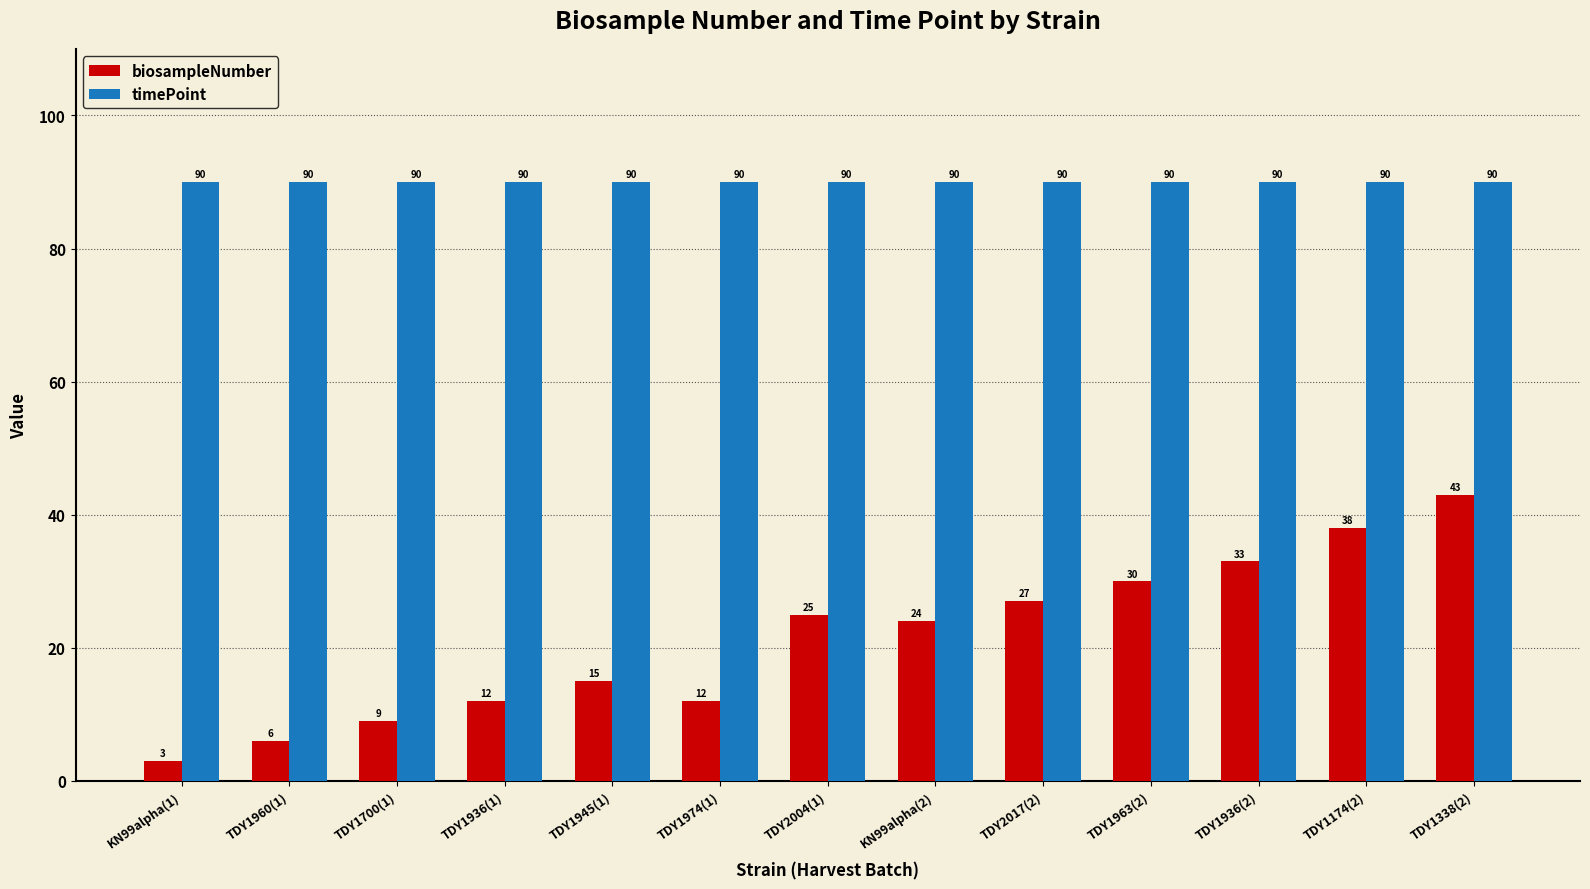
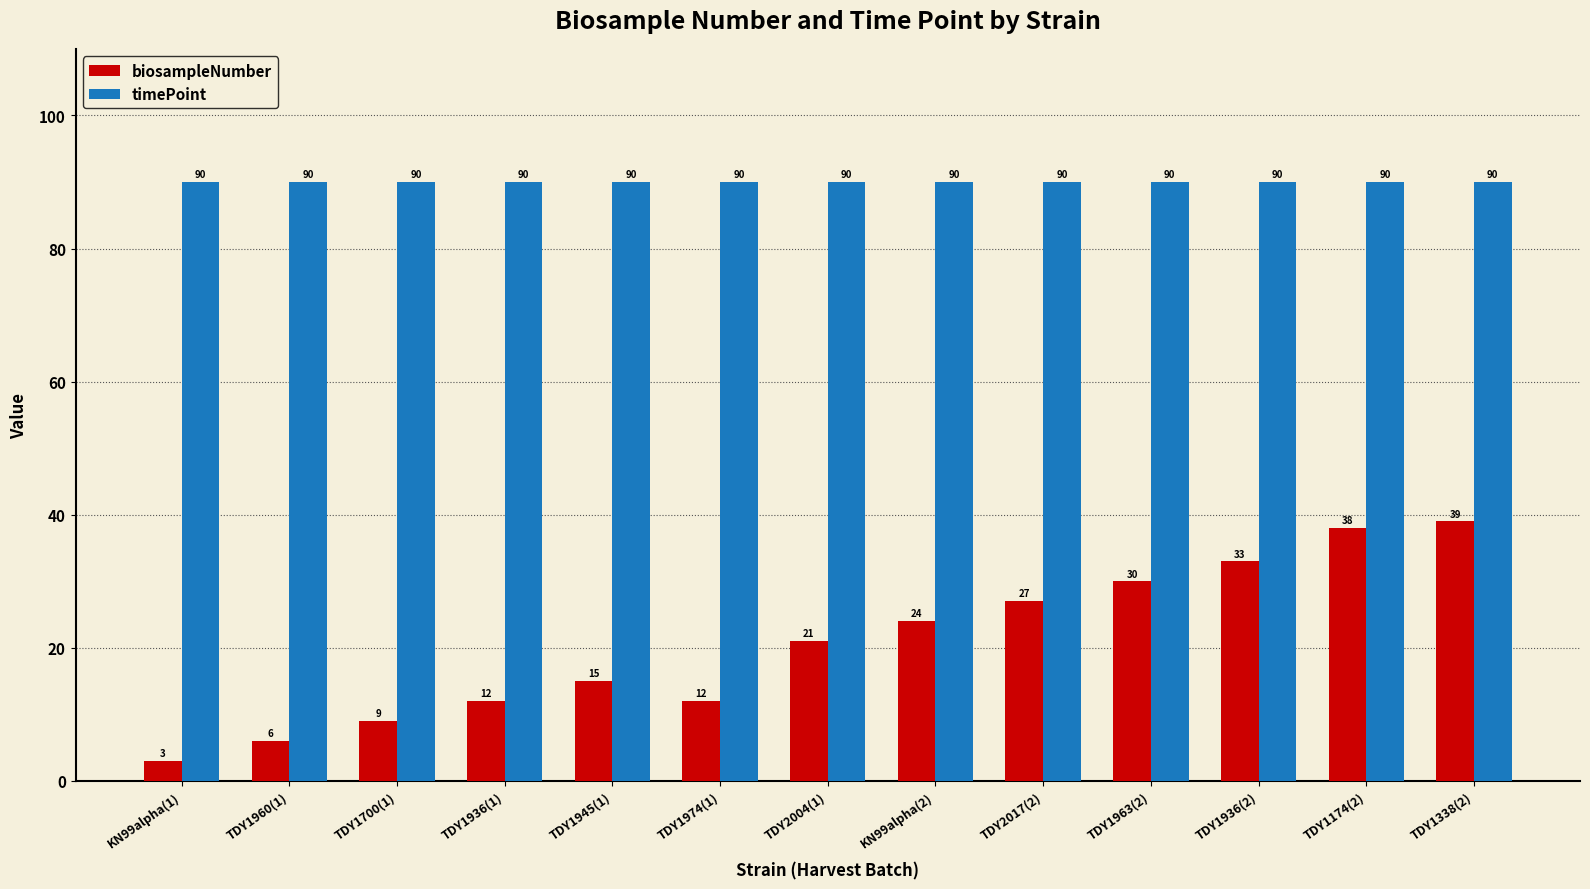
biosampleNumber, TDY2004(1): 25 -> 21
biosampleNumber, TDY1338(2): 43 -> 39
